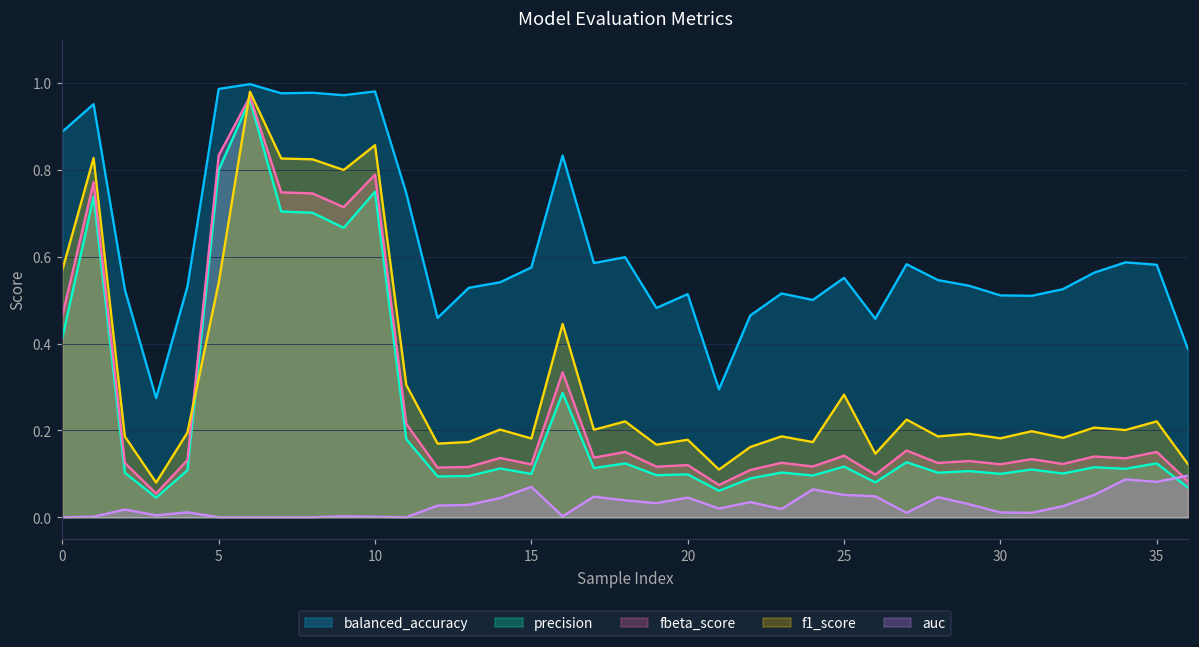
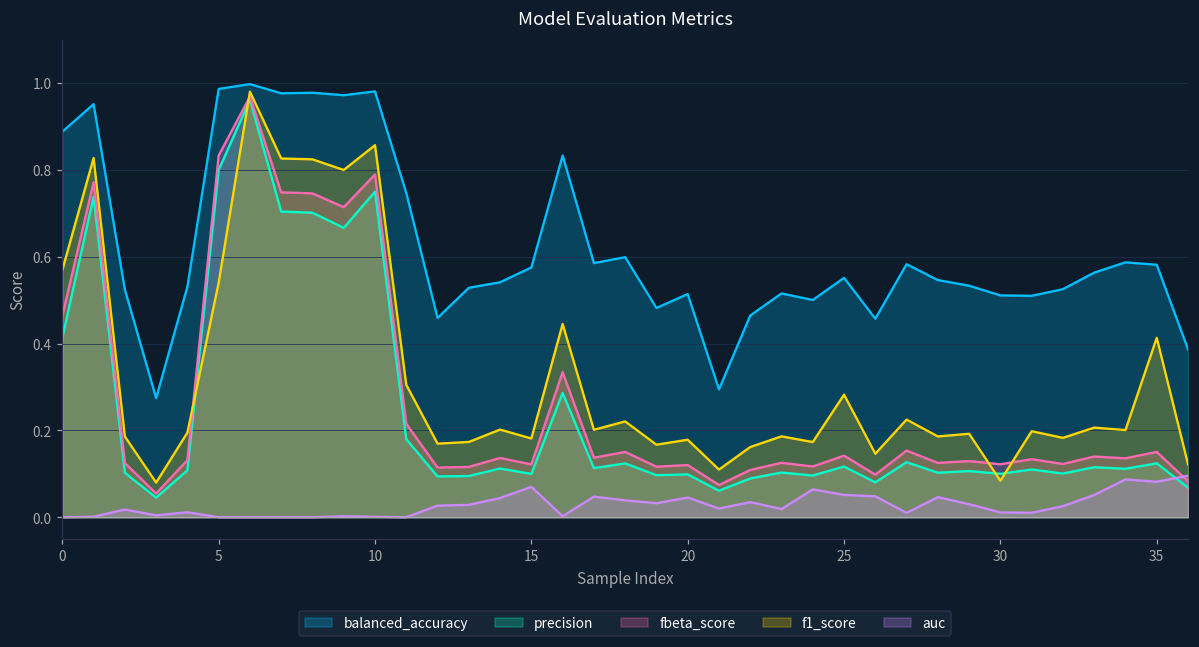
f1_score, 30: 0.18 -> 0.08
f1_score, 35: 0.22 -> 0.41
